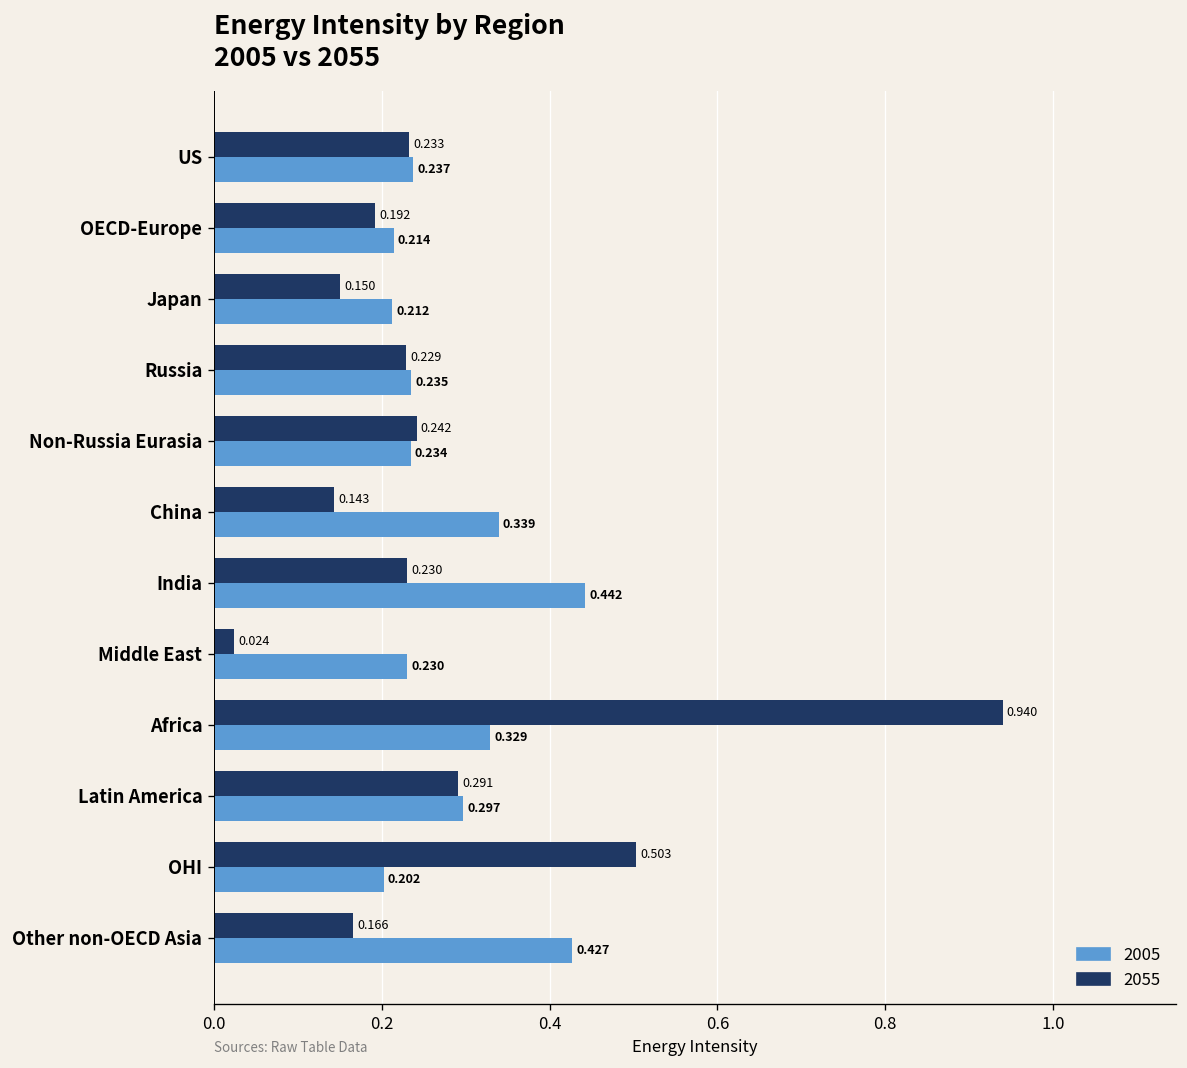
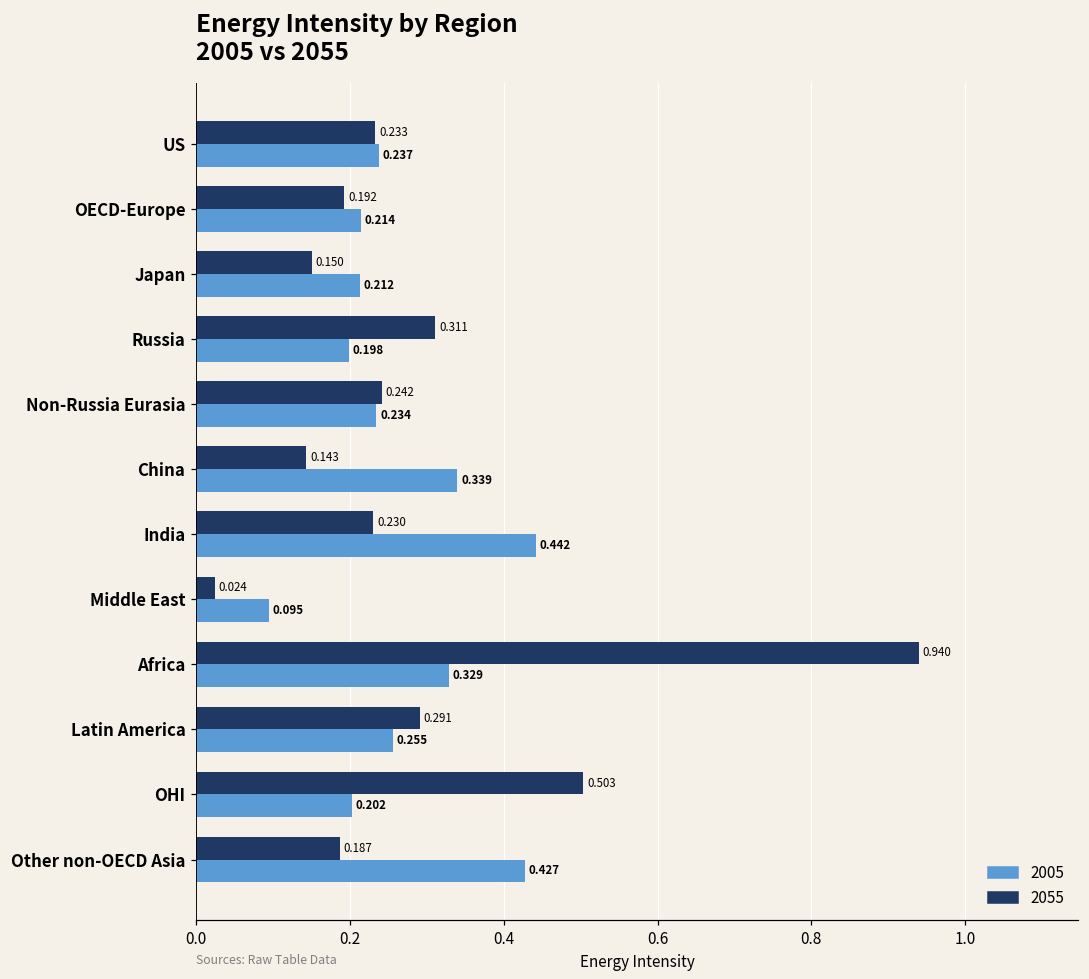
2055, Russia: 0.229 -> 0.311
2005, Russia: 0.235 -> 0.198
2005, Middle East: 0.230 -> 0.095
2005, Latin America: 0.297 -> 0.255
2055, Other non-OECD Asia: 0.166 -> 0.187
